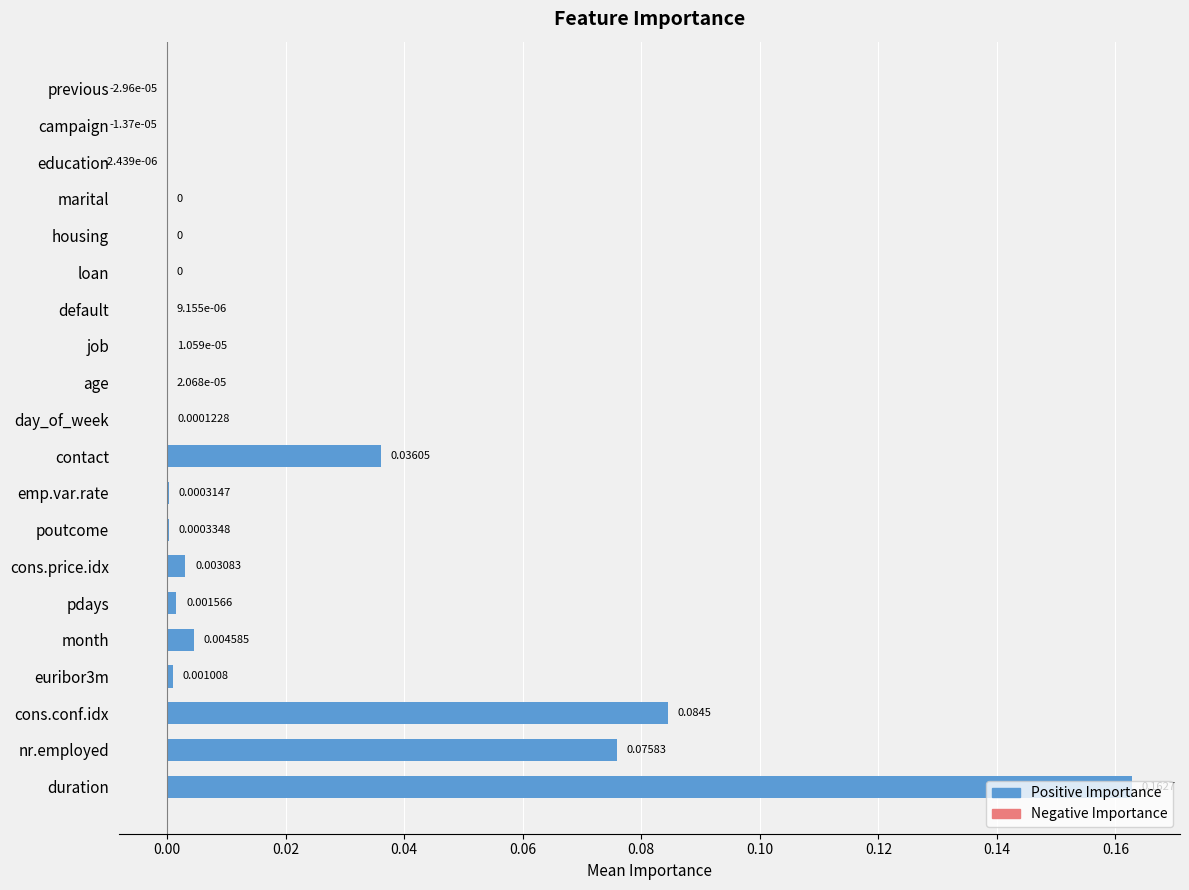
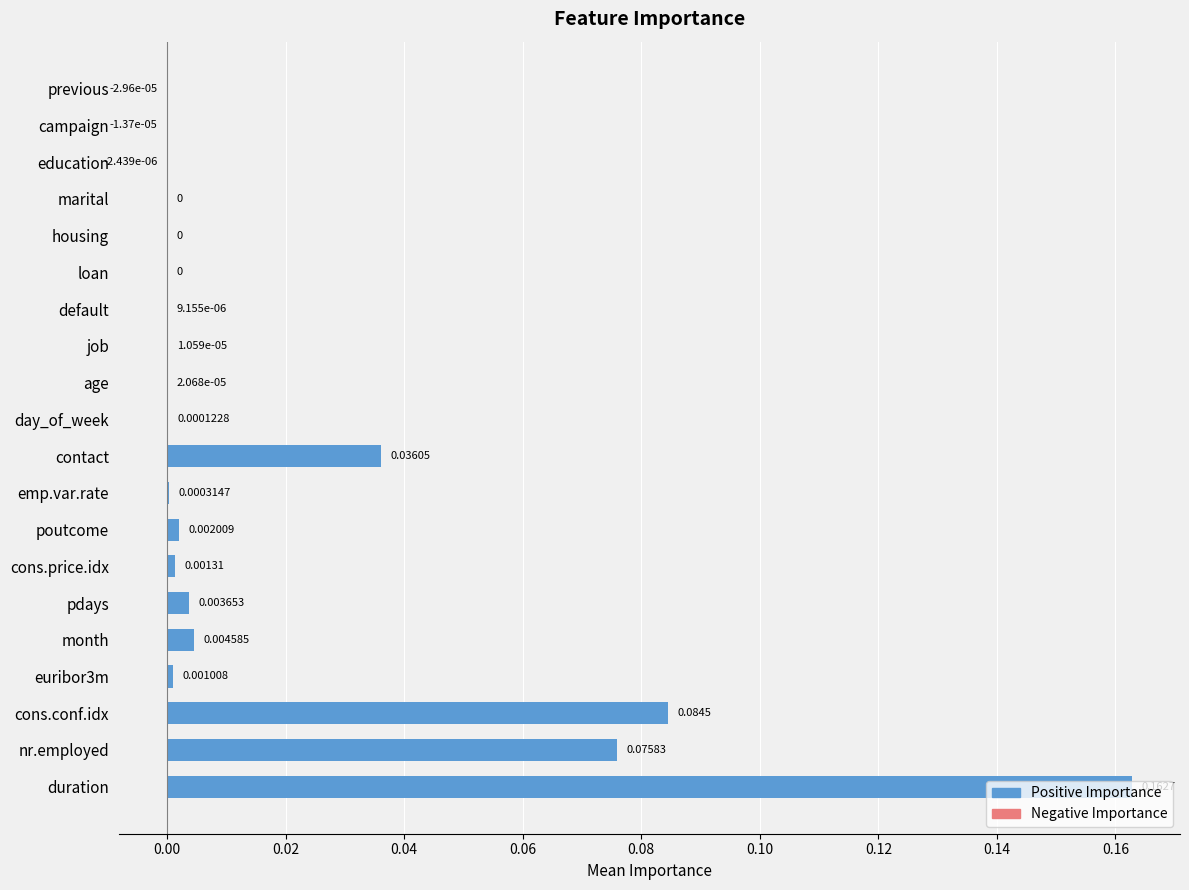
poutcome: 0.0003348 -> 0.002009
cons.price.idx: 0.003083 -> 0.00131
pdays: 0.001566 -> 0.003653
